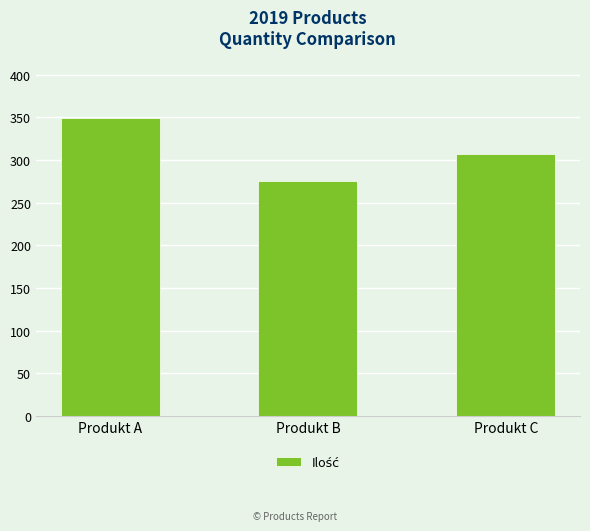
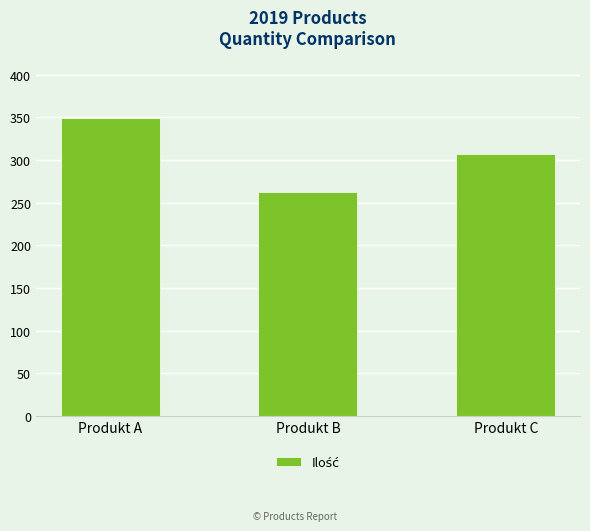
Produkt B: 280 -> 260
